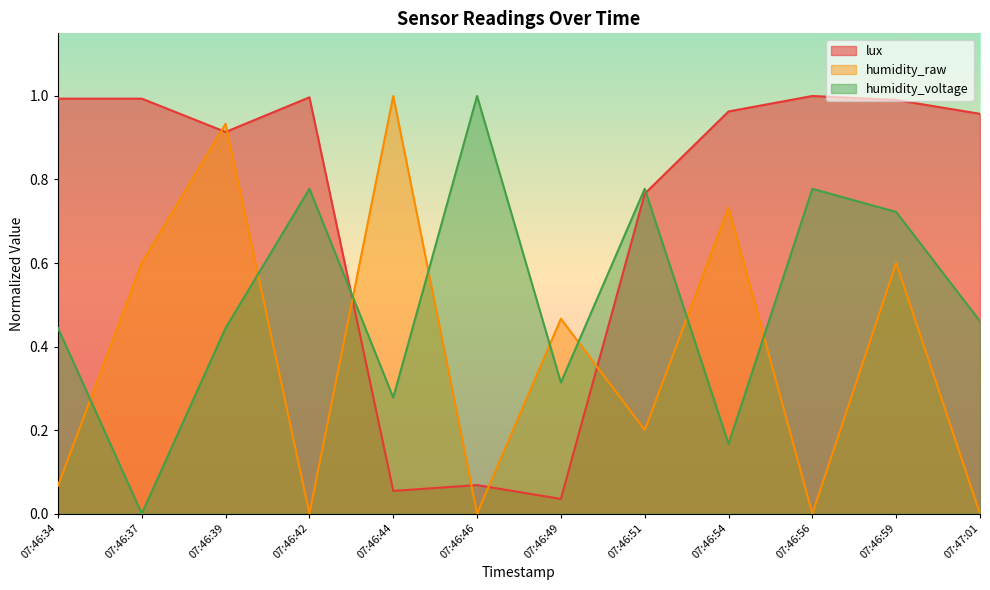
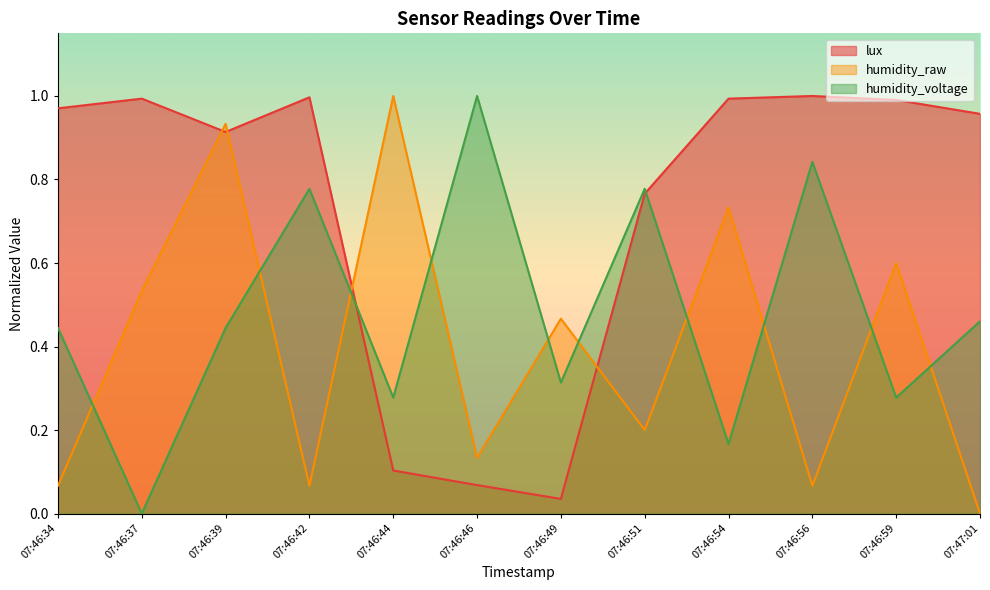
lux, 07:46:34: 0.99 -> 0.97
humidity_raw, 07:46:37: 0.60 -> 0.53
humidity_raw, 07:46:42: 0.00 -> 0.07
lux, 07:46:44: 0.05 -> 0.10
humidity_raw, 07:46:46: 0.00 -> 0.13
lux, 07:46:54: 0.96 -> 0.99
humidity_raw, 07:46:56: 0.00 -> 0.07
humidity_voltage, 07:46:56: 0.78 -> 0.84
humidity_voltage, 07:46:59: 0.72 -> 0.28
